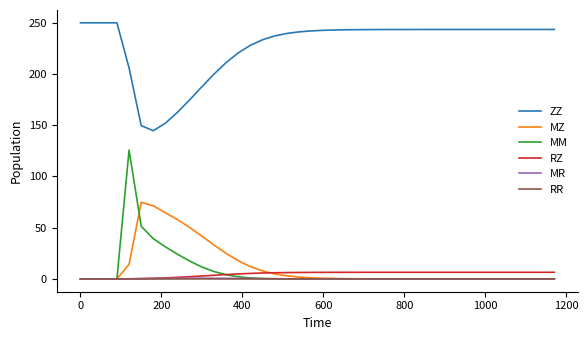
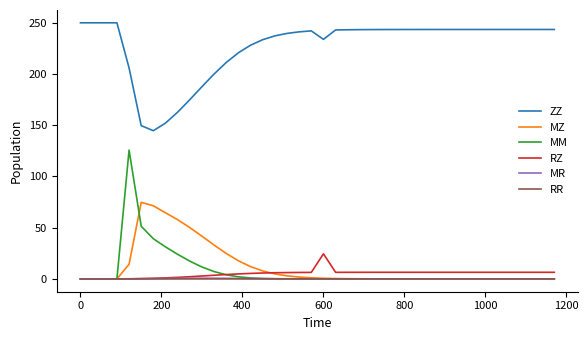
ZZ, 600: 243 -> 234
RZ, 600: 6 -> 25
